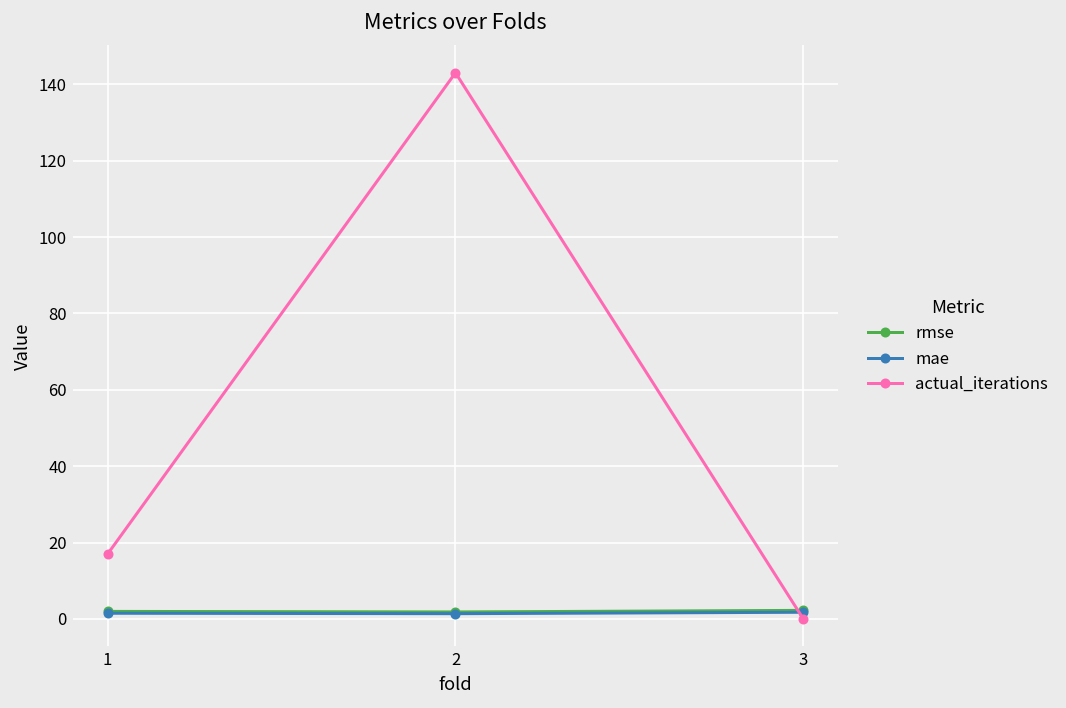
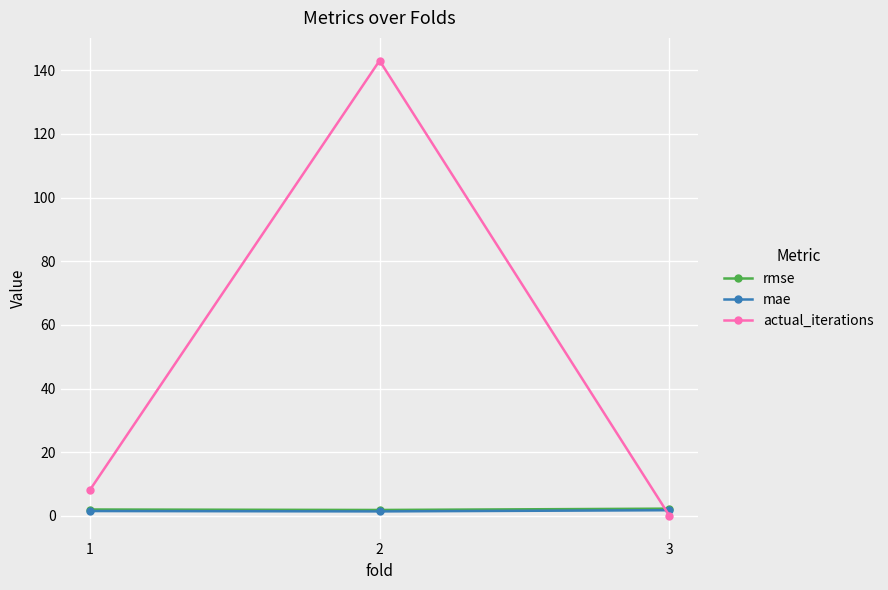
actual_iterations, 1: 17 -> 8
